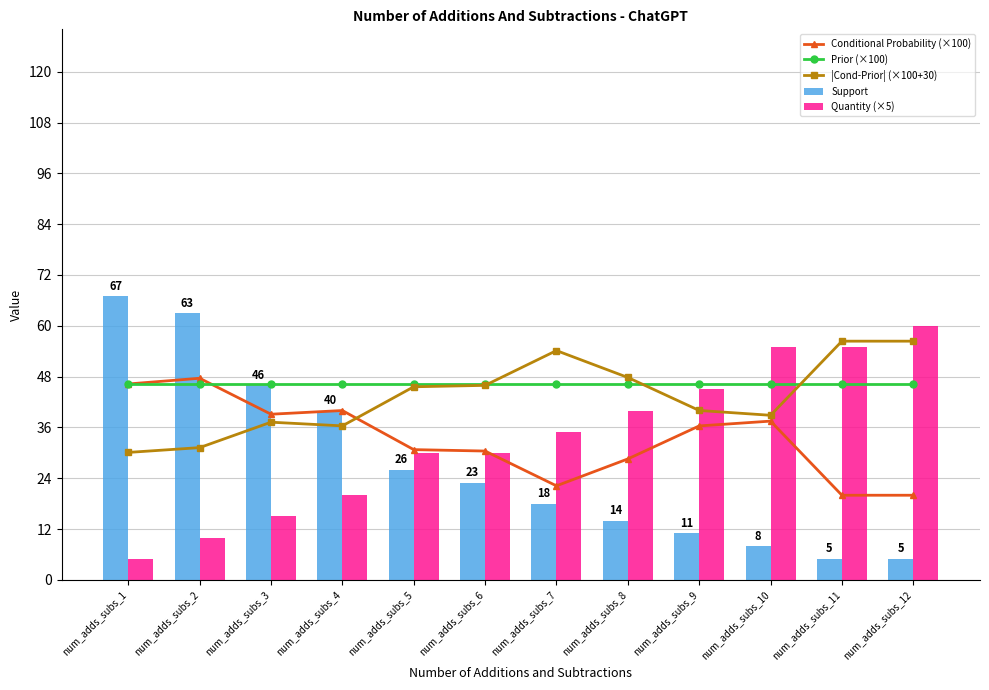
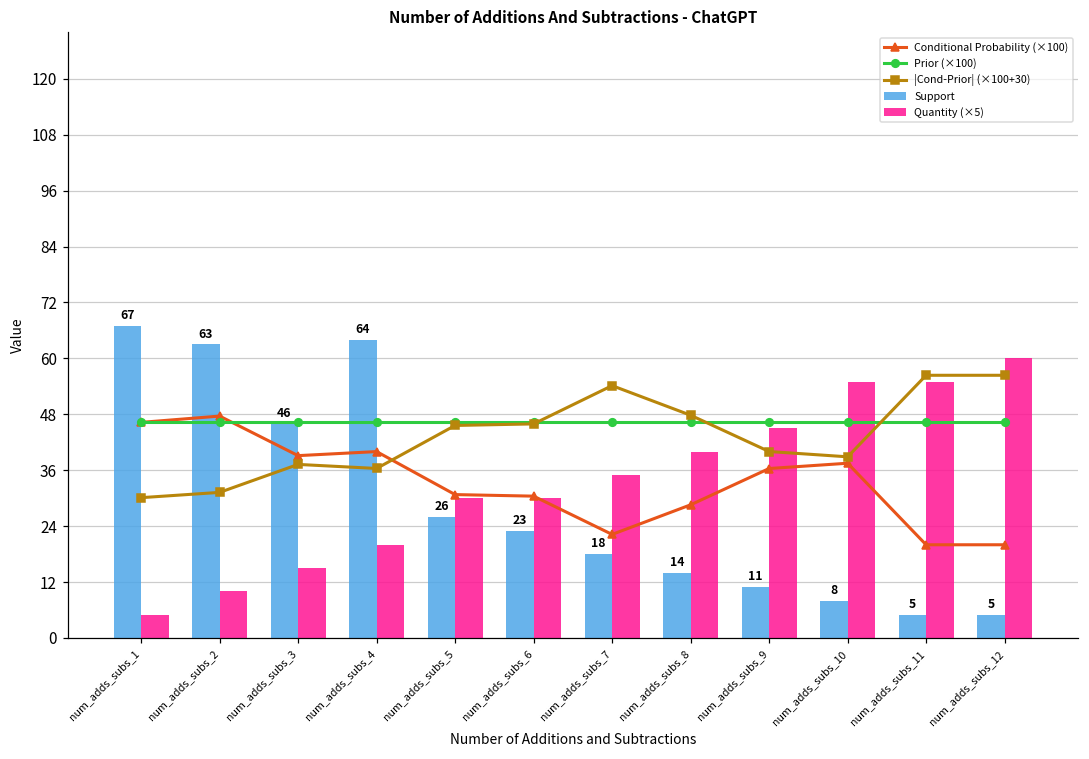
Support, num_adds_subs_4: 40 -> 64
